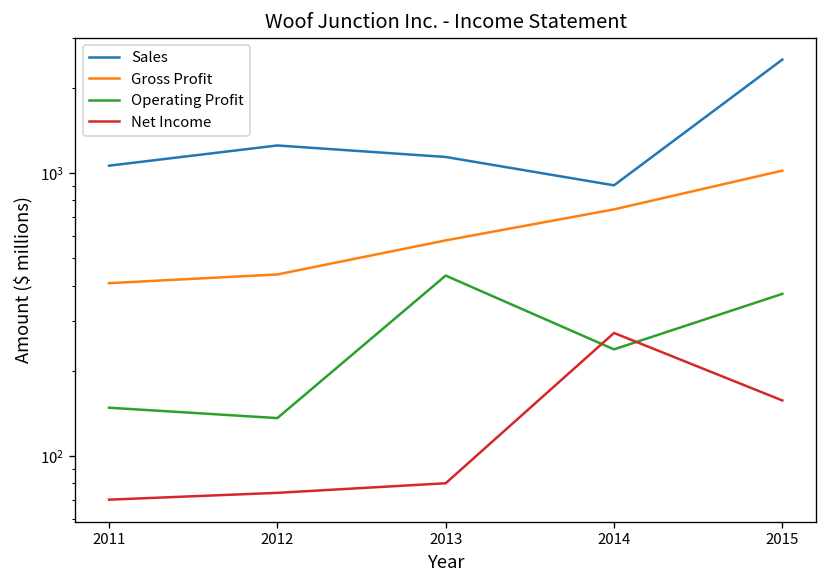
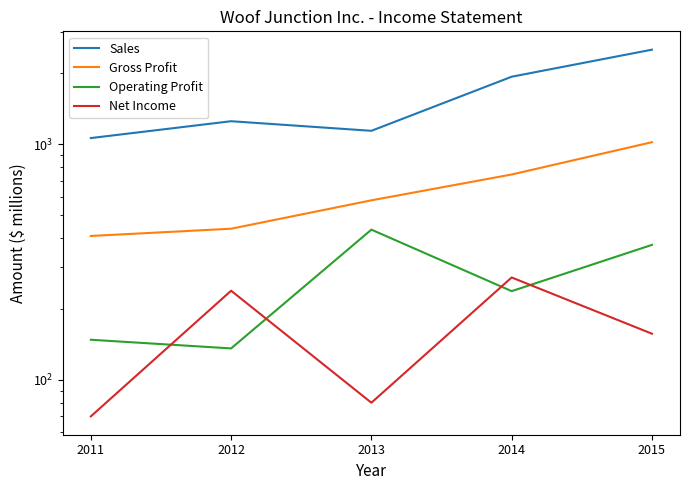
Net Income, 2012: 74 -> 240
Sales, 2014: 910 -> 1900
